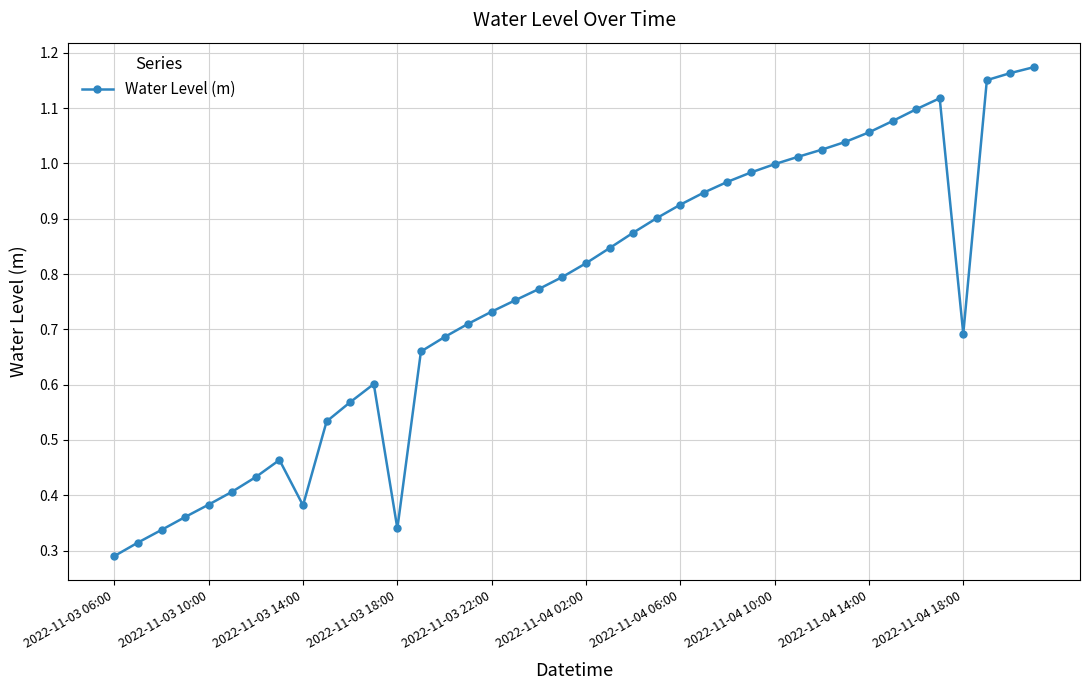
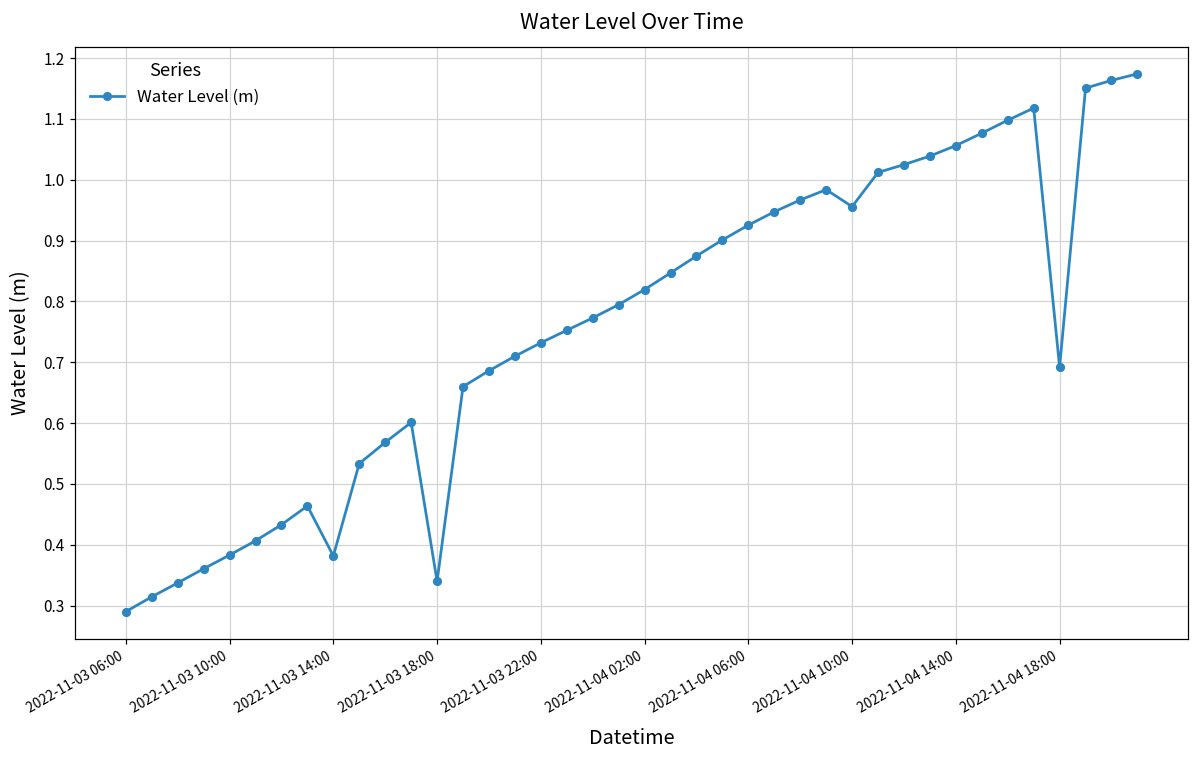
2022-11-04 10:00: 1.00 -> 0.96
